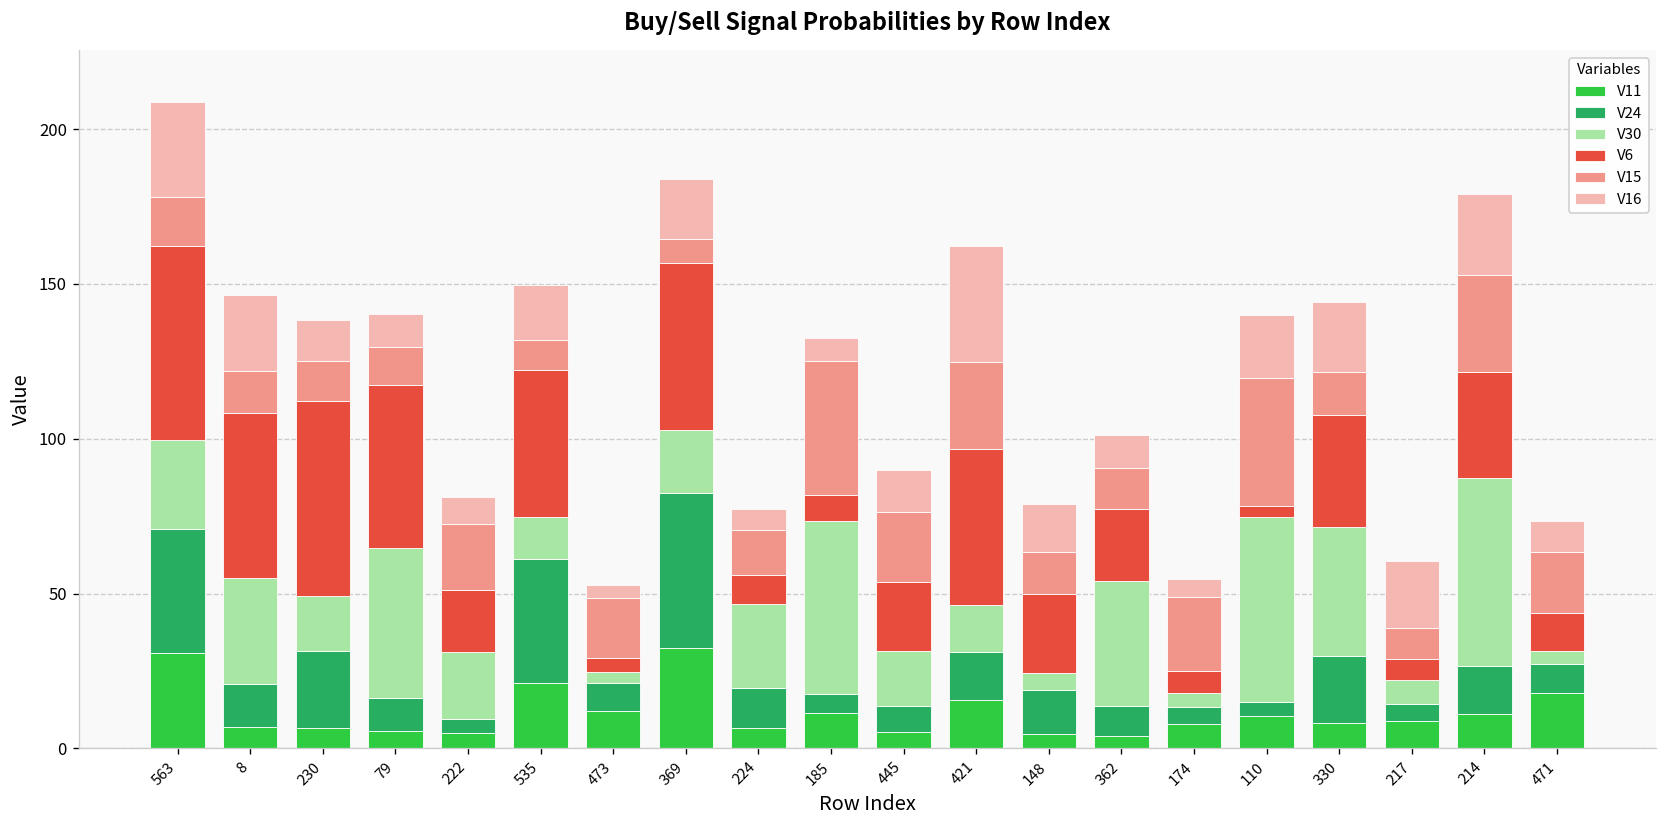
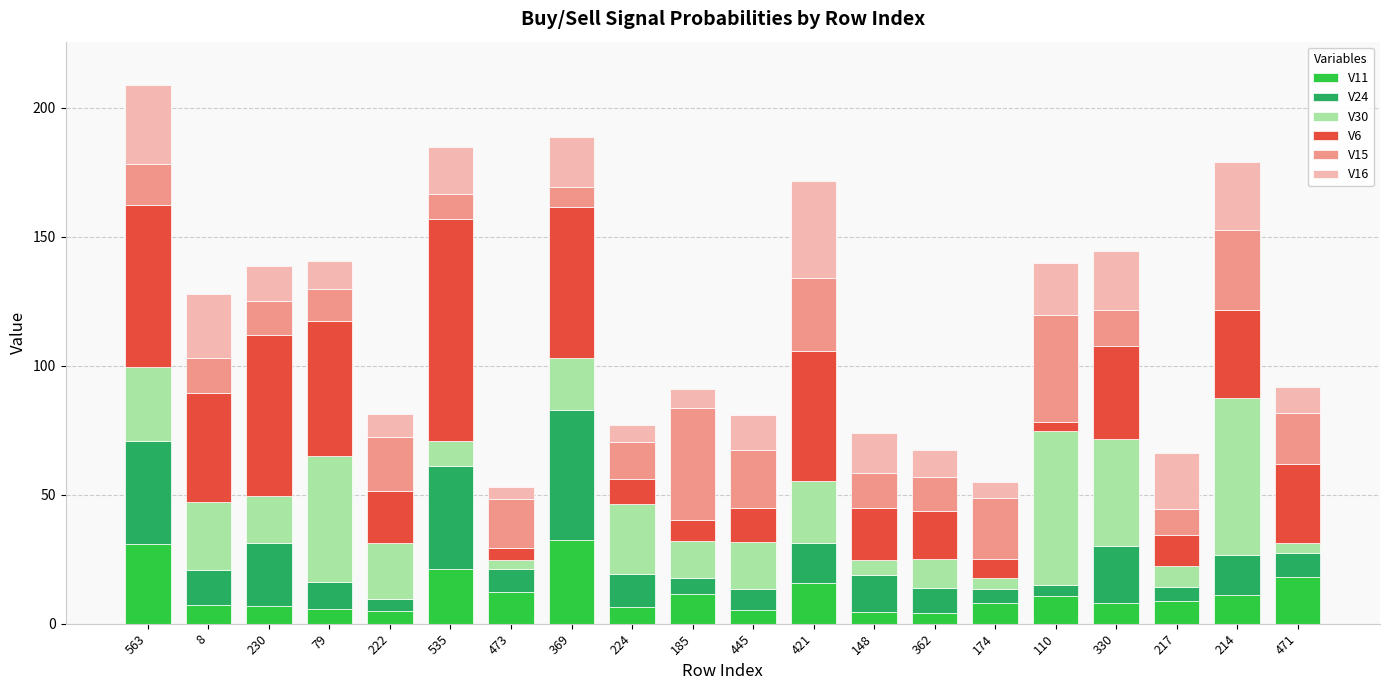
V30, 8: 34 -> 27
V6, 8: 53 -> 42
V30, 535: 14 -> 10
V6, 535: 47 -> 86
V6, 369: 54 -> 59
V30, 185: 56 -> 14
V6, 445: 22 -> 13
V30, 421: 15 -> 24
V6, 148: 25 -> 20
V30, 362: 41 -> 11
V6, 362: 23 -> 18
V6, 217: 7 -> 12
V6, 471: 12 -> 31
